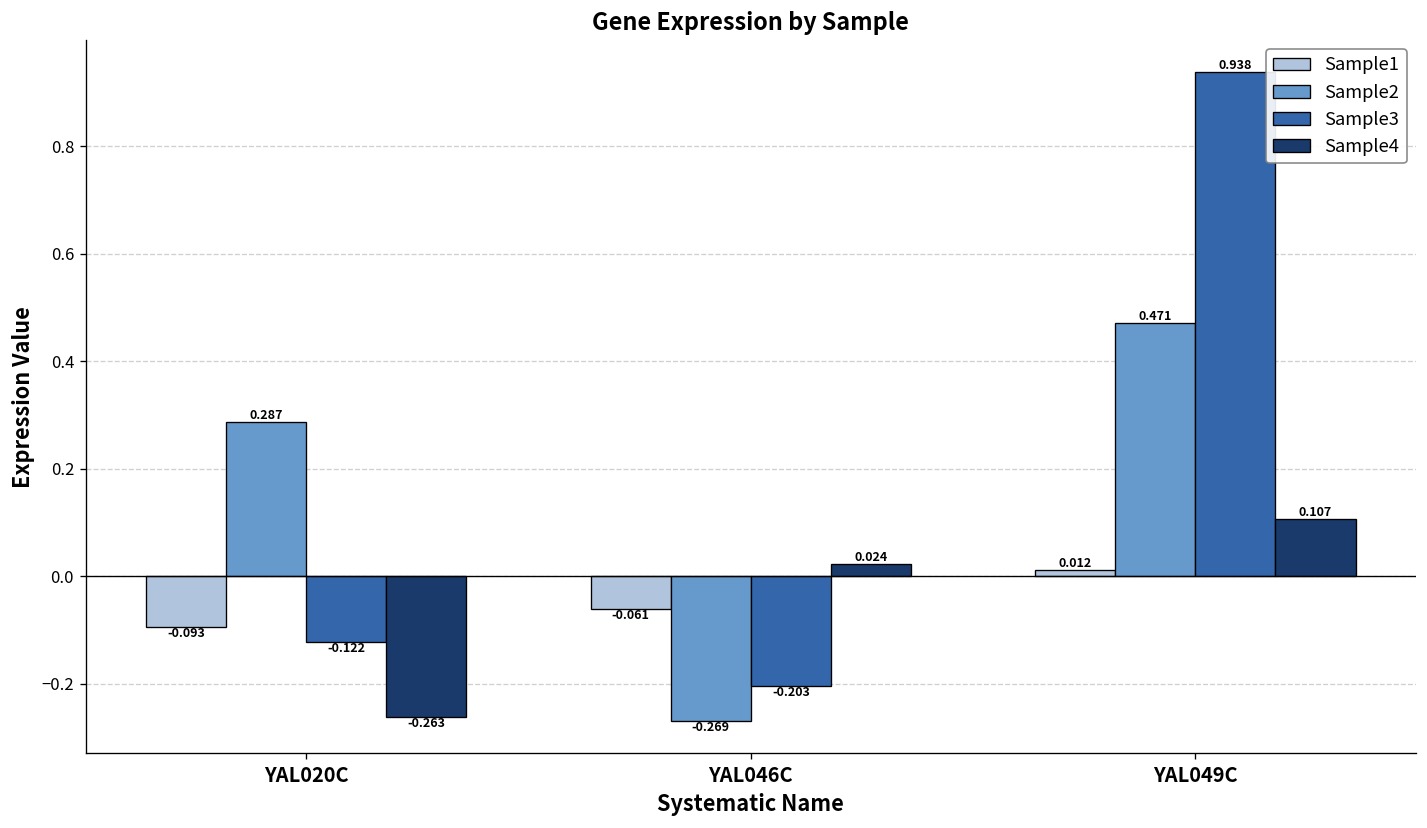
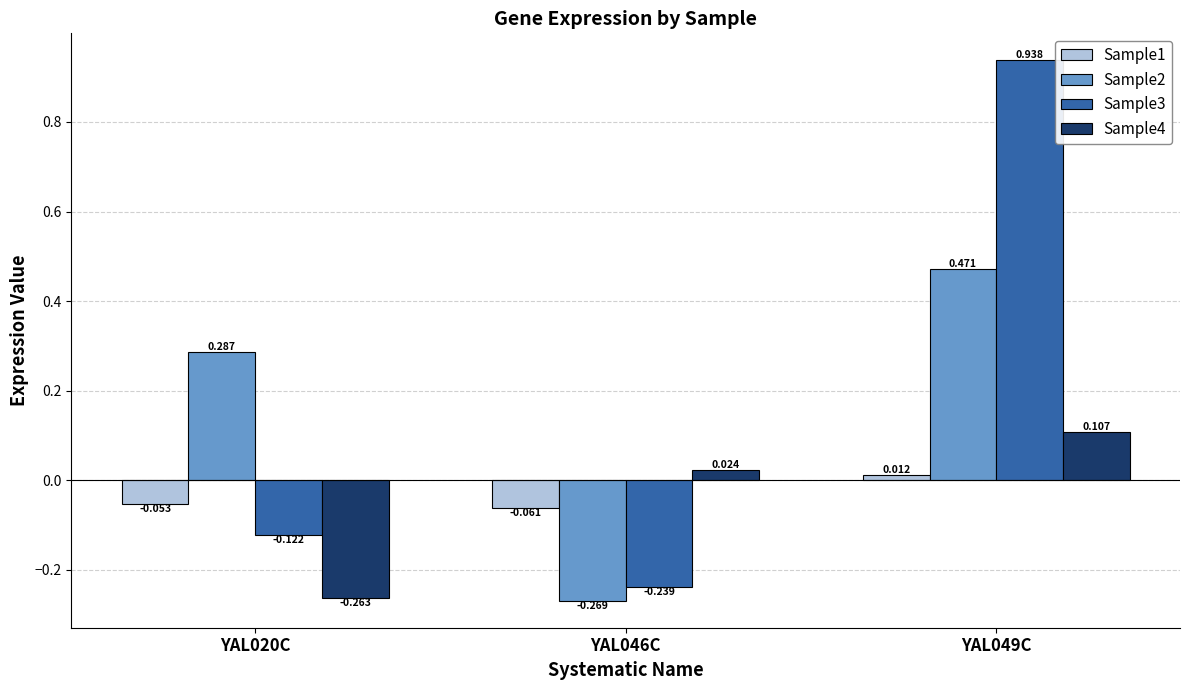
Sample1, YAL020C: -0.093 -> -0.053
Sample3, YAL046C: -0.203 -> -0.239
